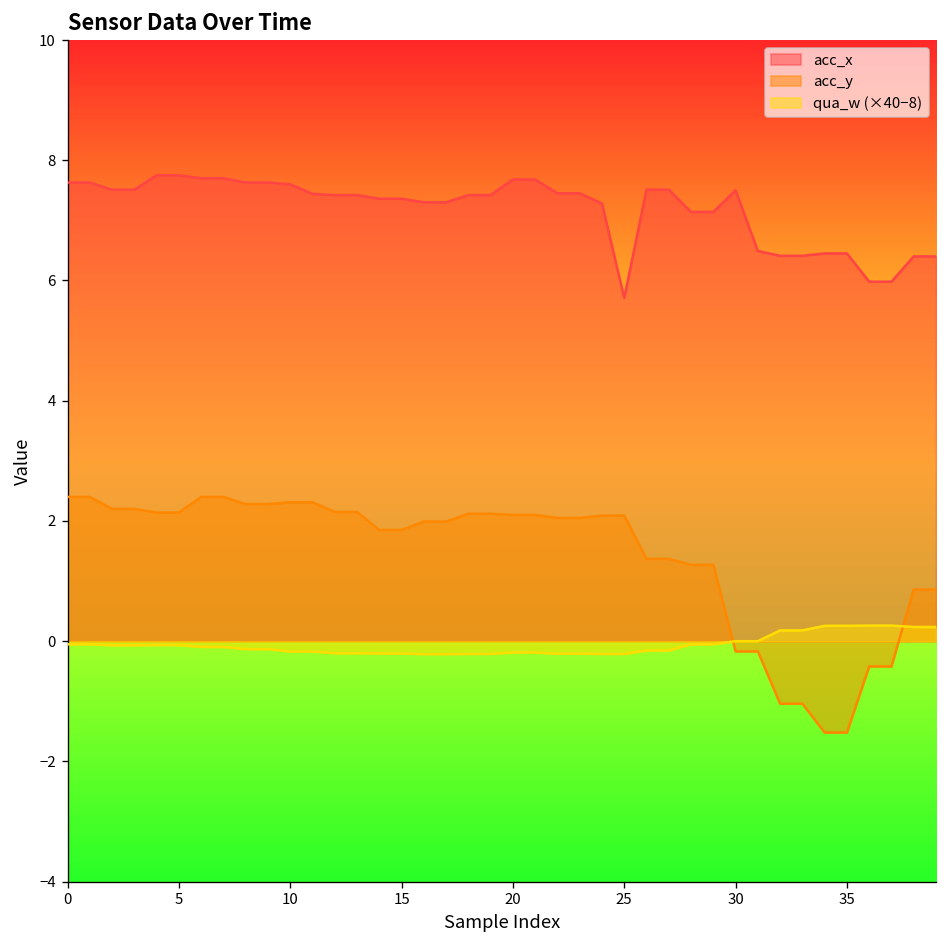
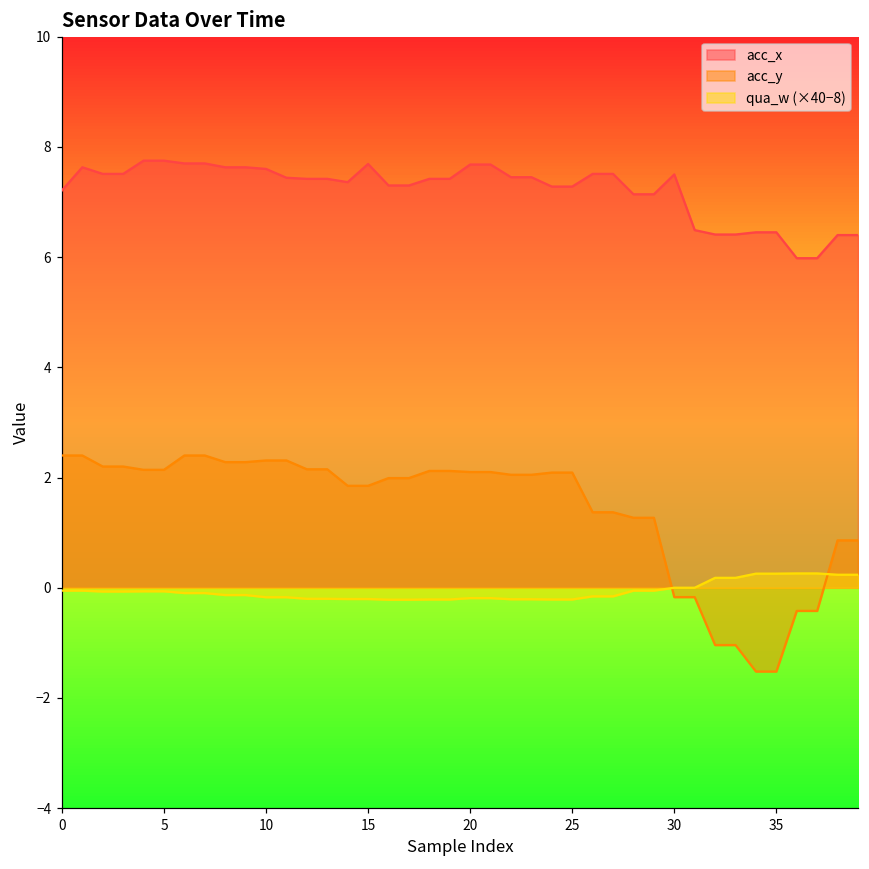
acc_x, 0: 7.6 -> 7.2
acc_x, 15: 7.4 -> 7.7
acc_x, 25: 5.7 -> 7.3
